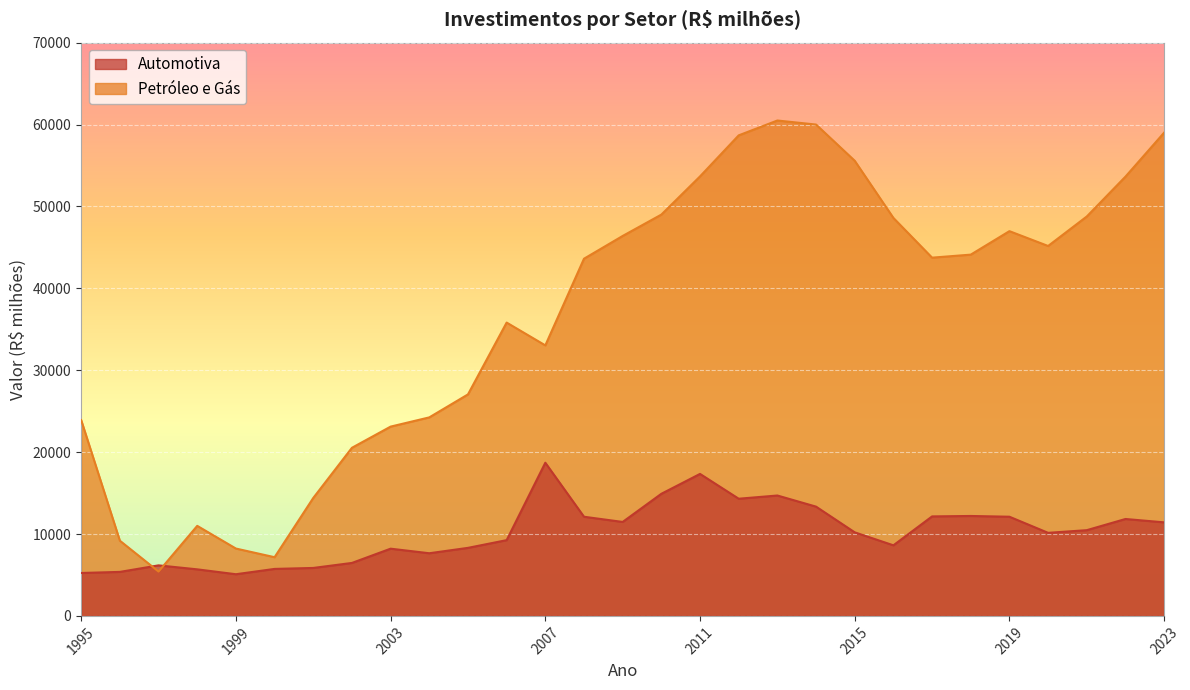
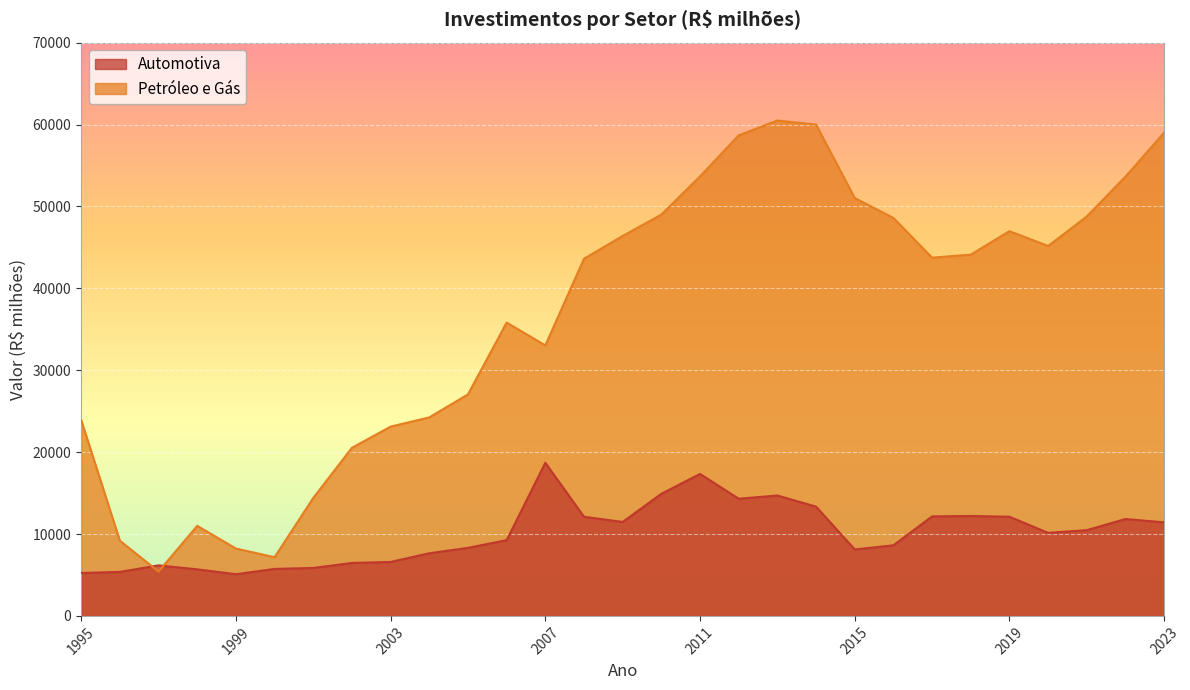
Automotiva, 2003: 8000 -> 7000
Automotiva, 2015: 10000 -> 8000
Petróleo e Gás, 2015: 56000 -> 51000
